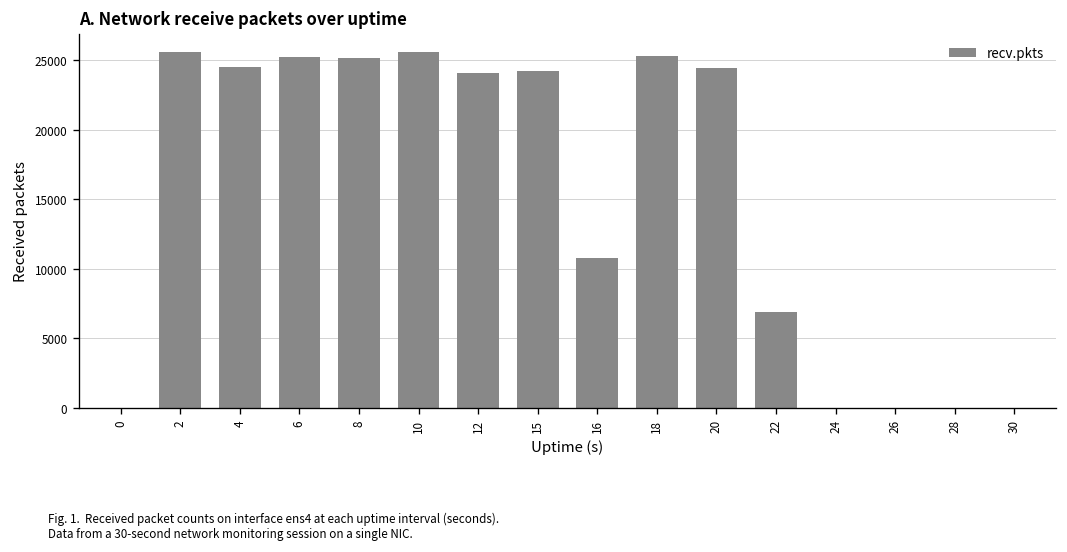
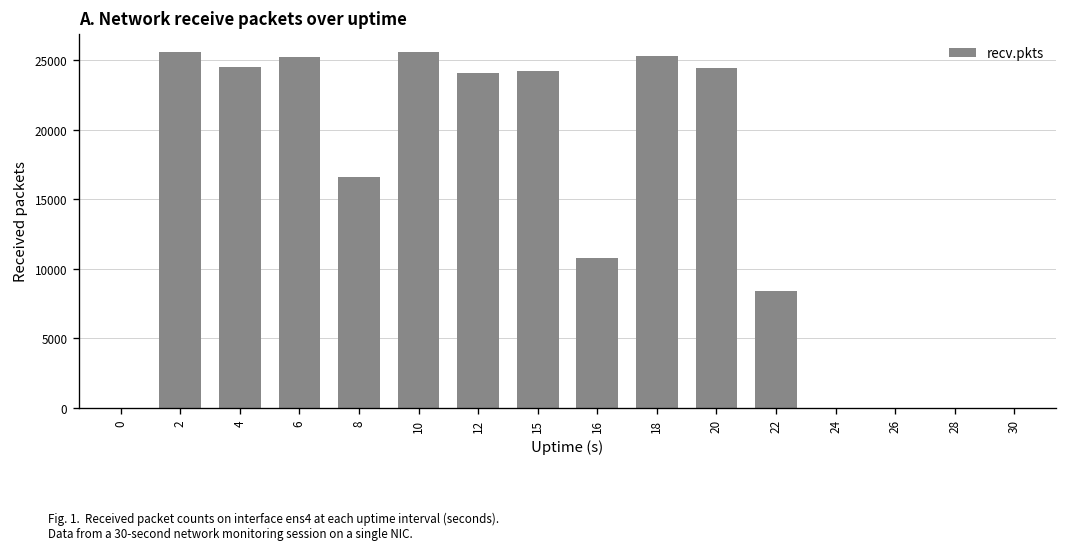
8: 25200 -> 16600
22: 6900 -> 8400
